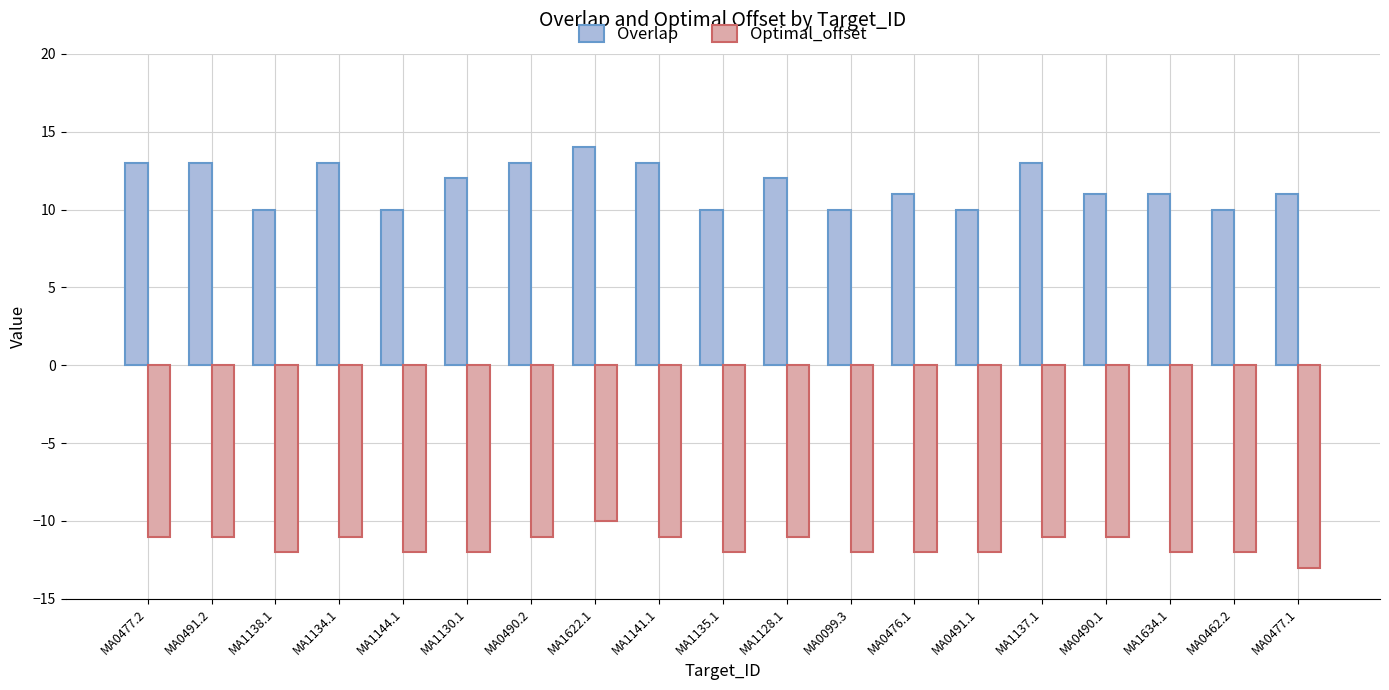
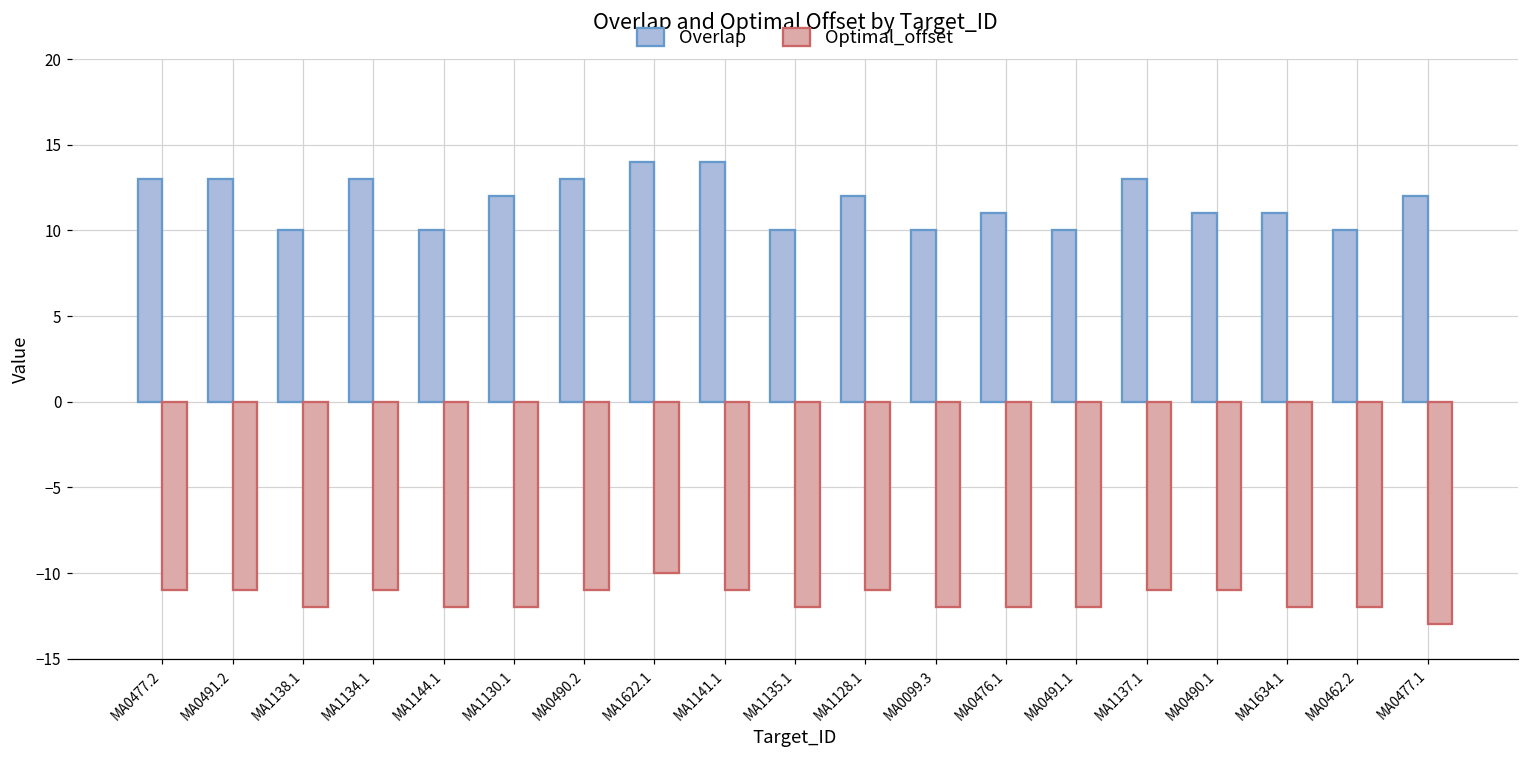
Overlap, MA1141.1: 13 -> 14
Overlap, MA0477.1: 11 -> 12
